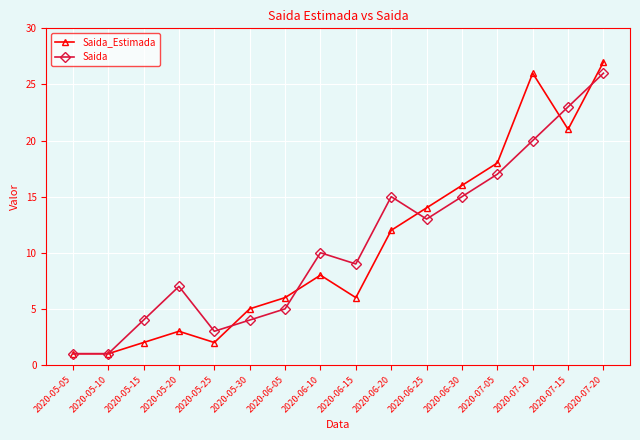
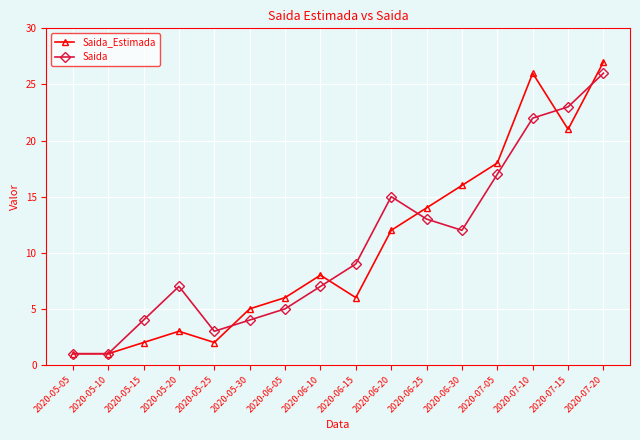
Saida, 2020-06-10: 10 -> 7
Saida, 2020-06-30: 15 -> 12
Saida, 2020-07-10: 20 -> 22
